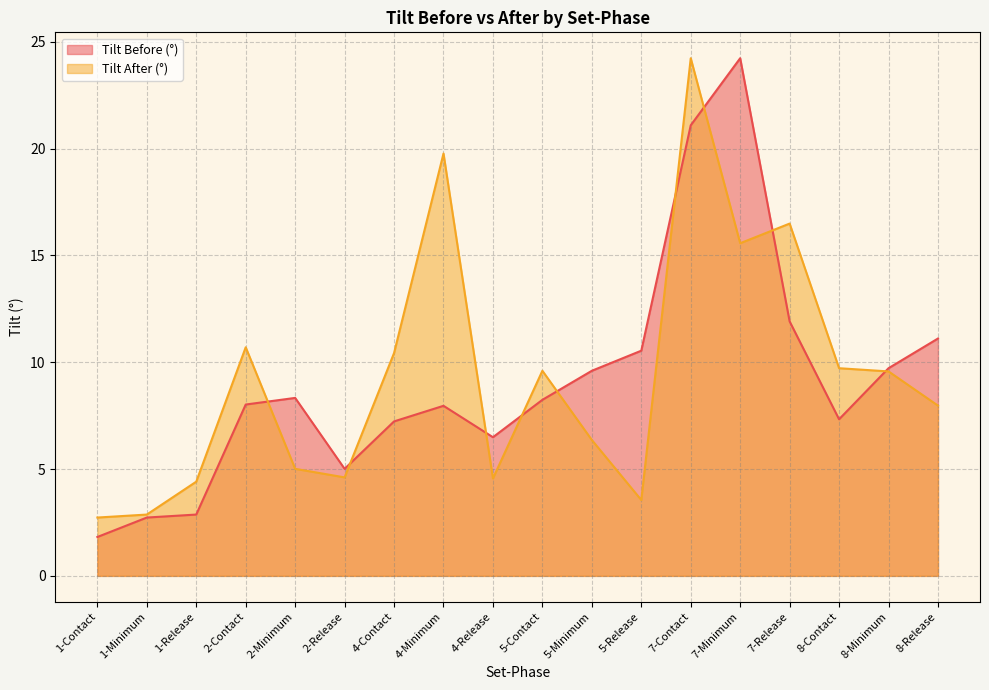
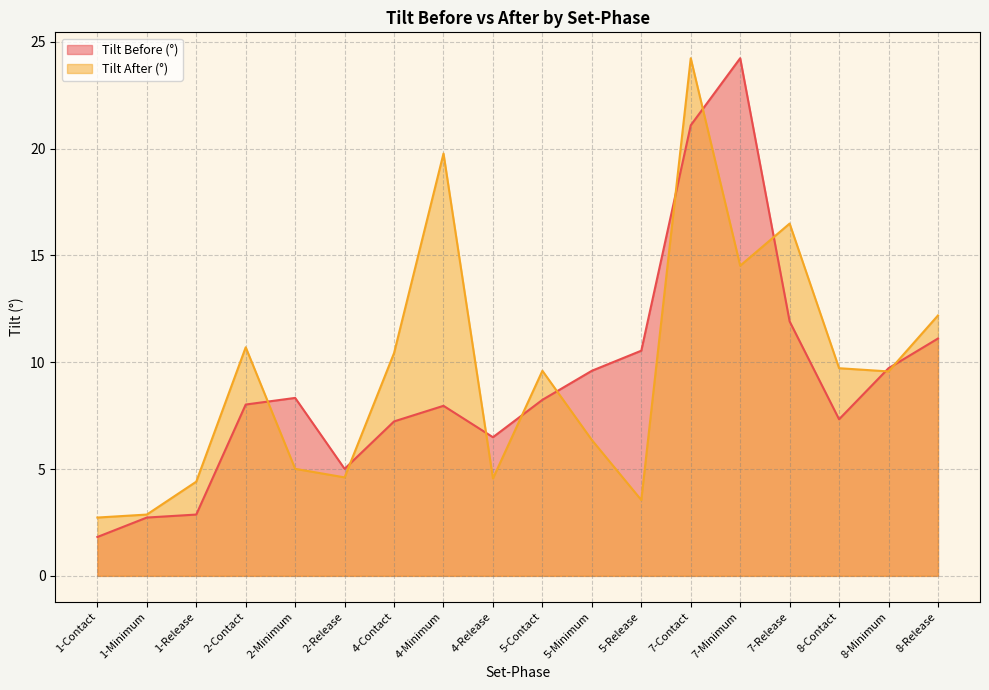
Tilt After (°), 7-Minimum: 15.6 -> 14.5
Tilt After (°), 8-Release: 8.0 -> 12.2
